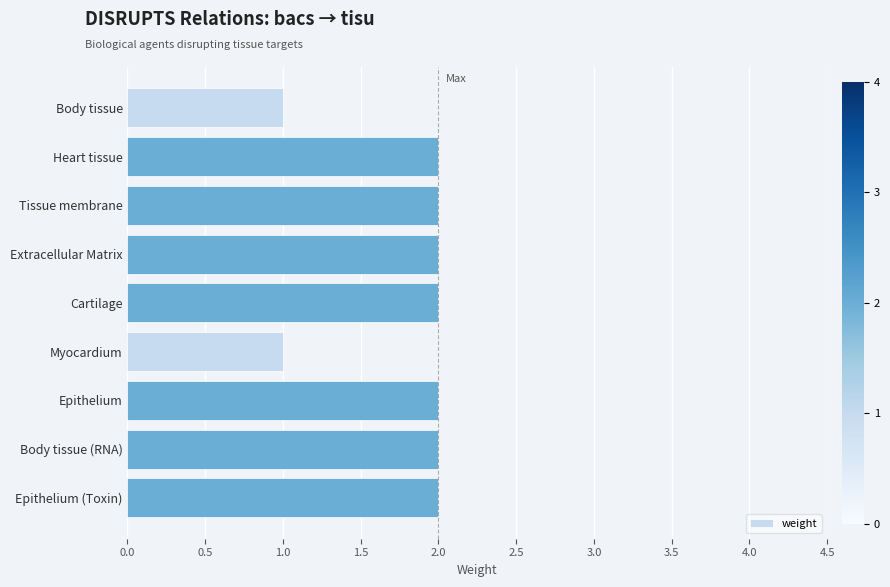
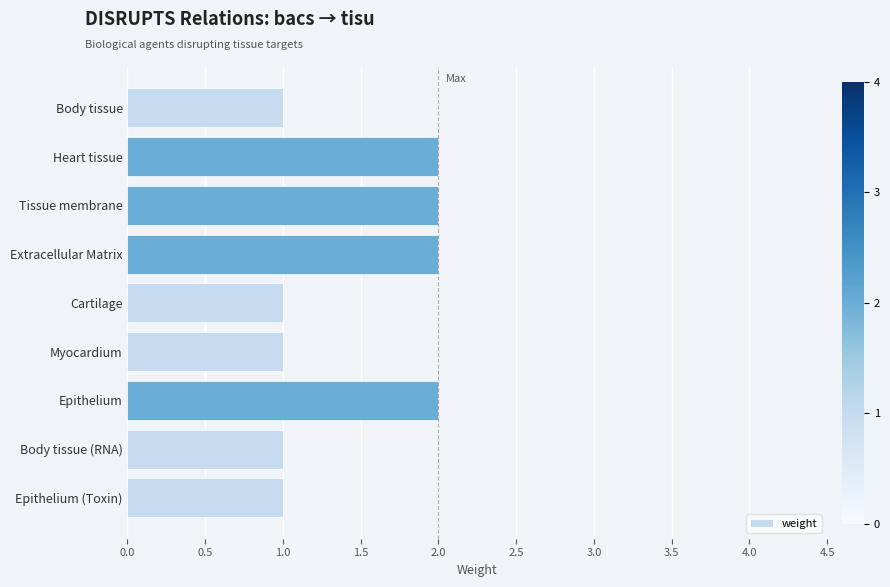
Cartilage: 2 -> 1
Body tissue (RNA): 2 -> 1
Epithelium (Toxin): 2 -> 1
